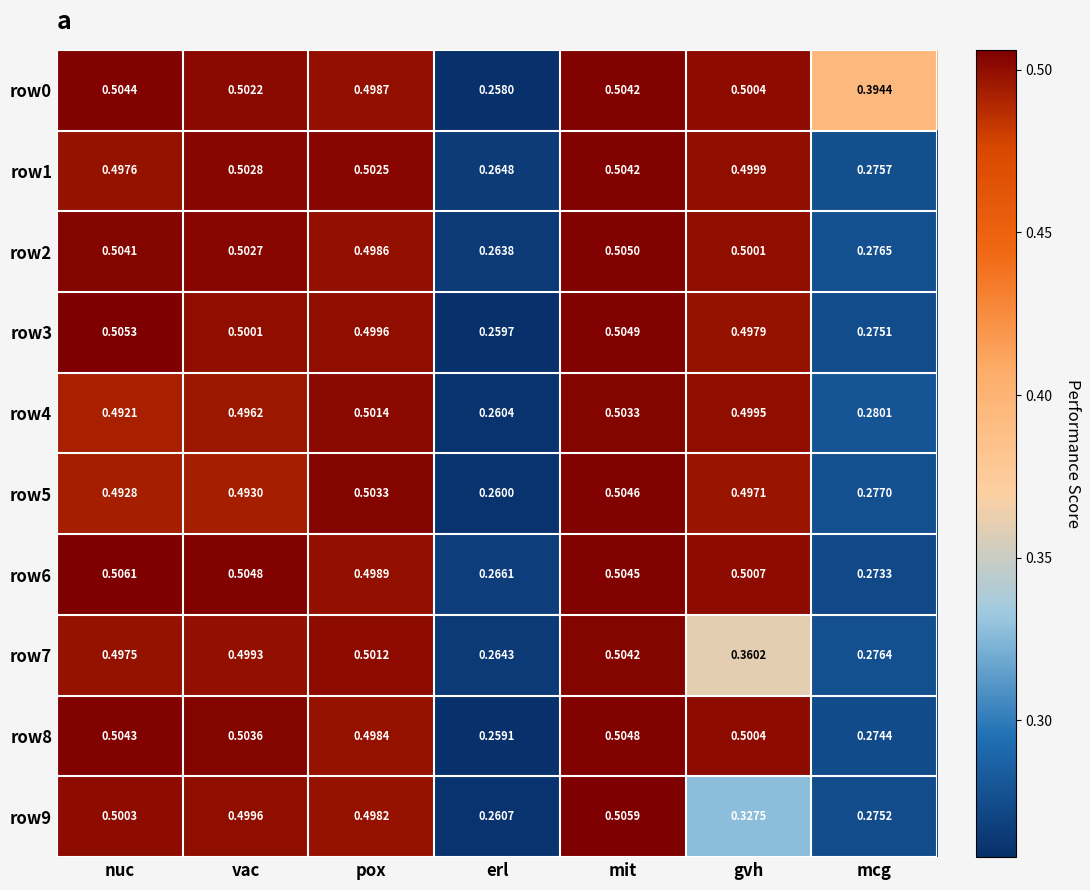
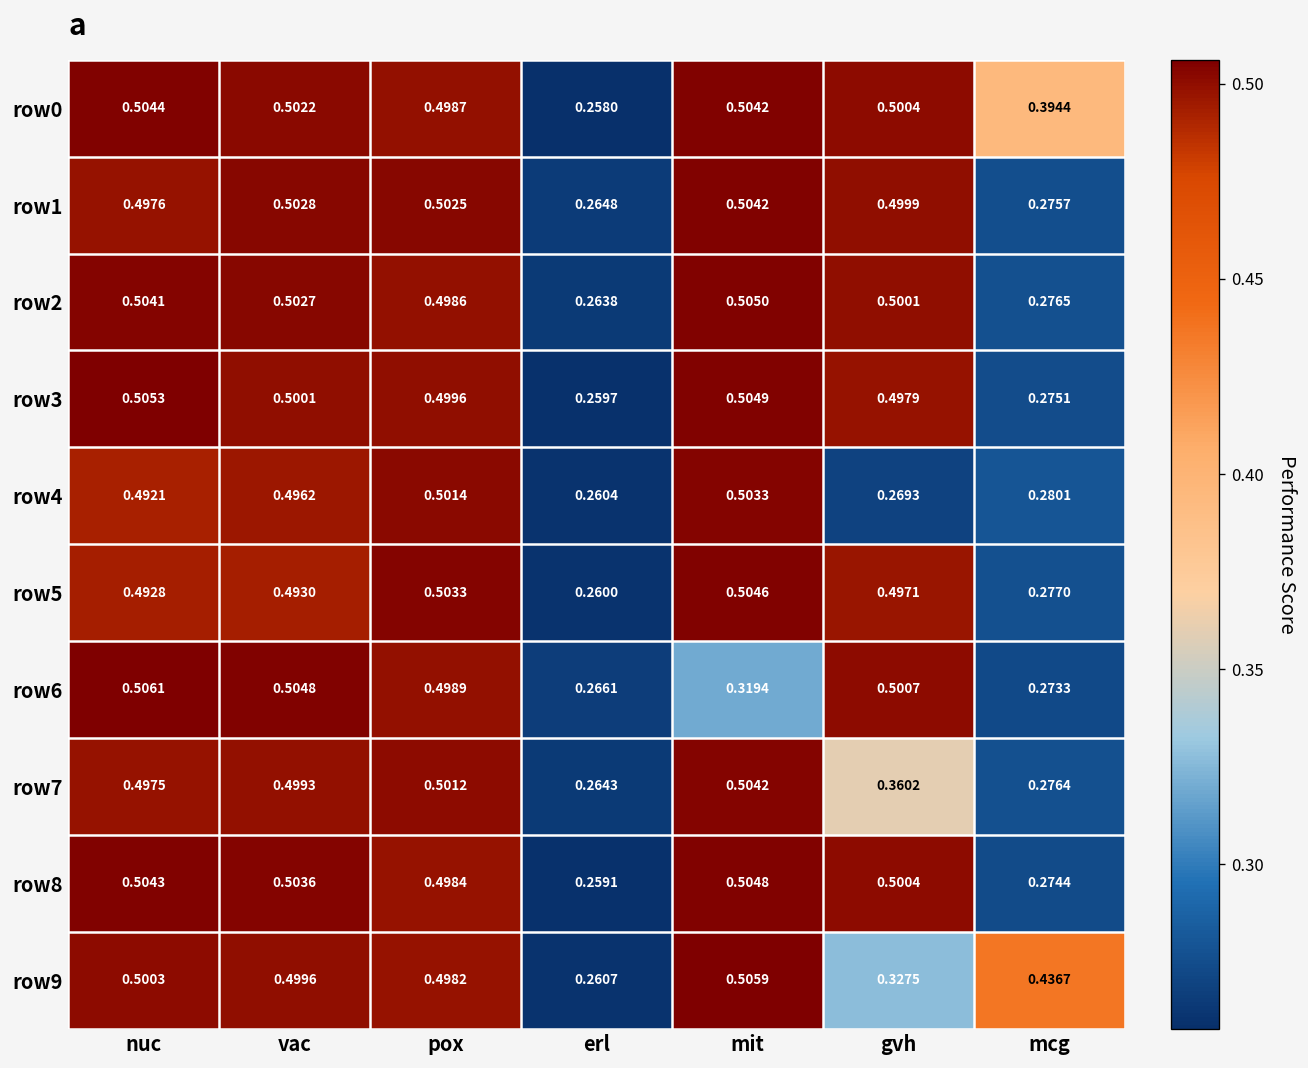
row4, gvh: 0.4995 -> 0.2693
row6, mit: 0.5045 -> 0.3194
row9, mcg: 0.2752 -> 0.4367
